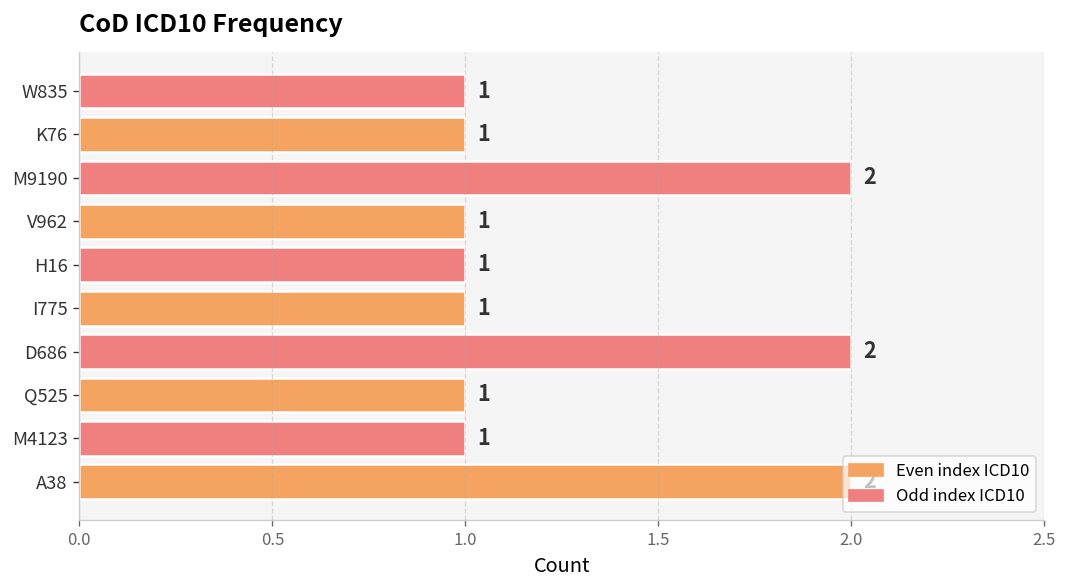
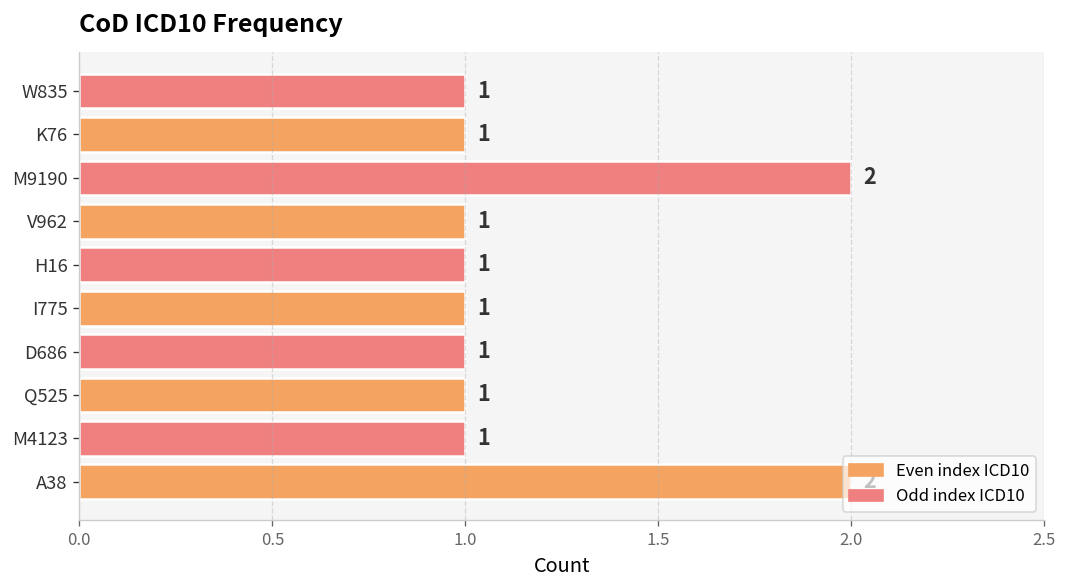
D686: 2 -> 1
